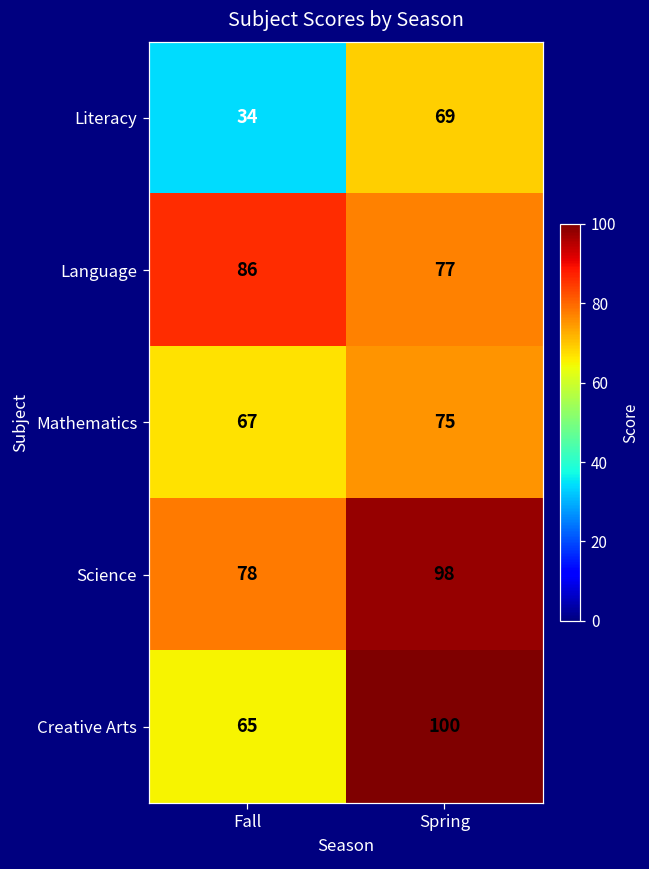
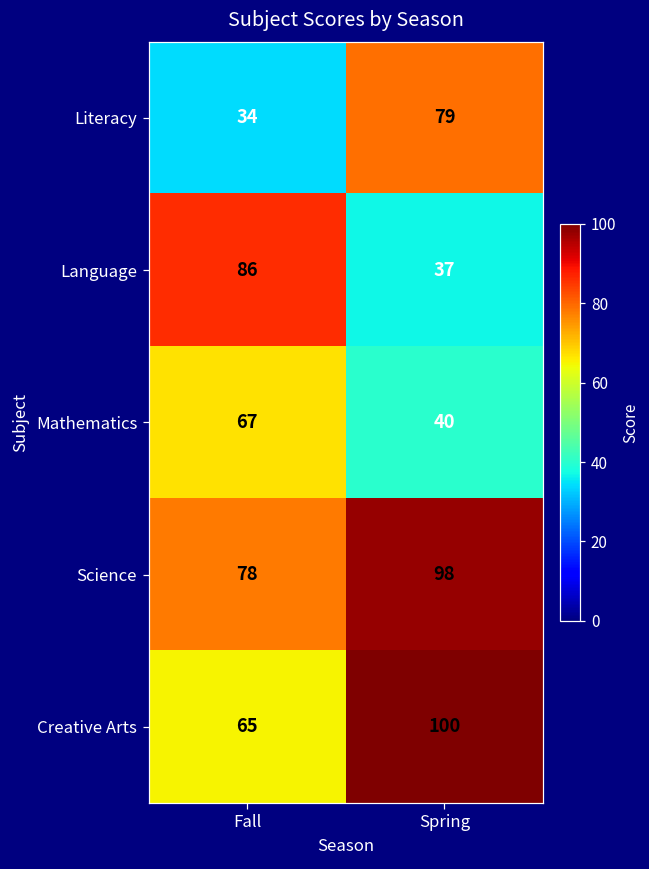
Literacy, Spring: 69 -> 79
Language, Spring: 77 -> 37
Mathematics, Spring: 75 -> 40
